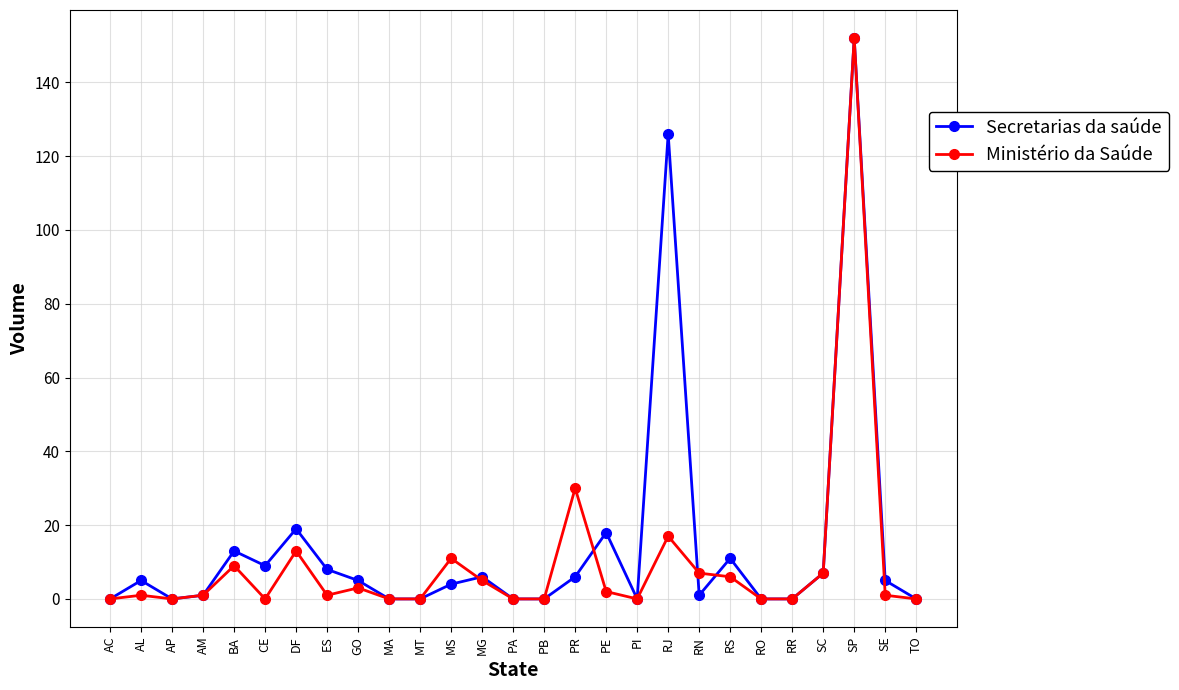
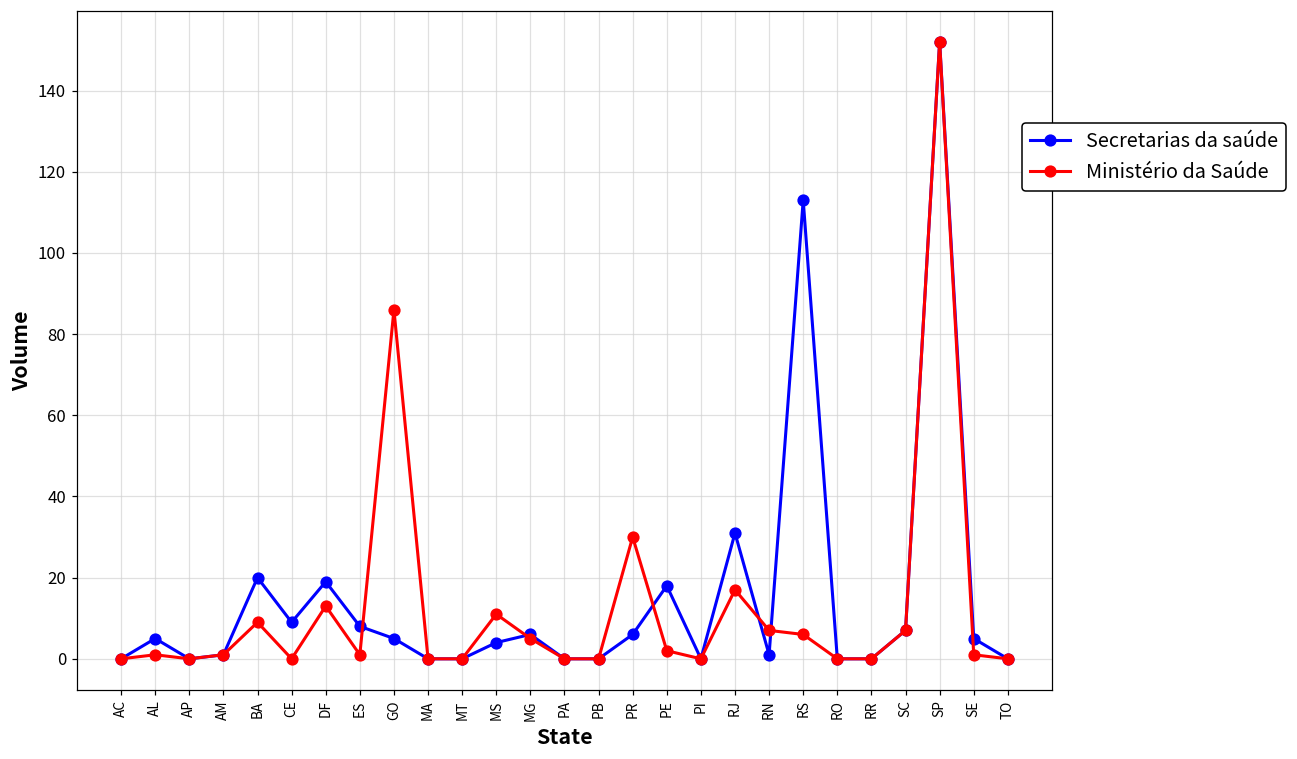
Secretarias da saúde, BA: 13 -> 20
Ministério da Saúde, GO: 3 -> 86
Secretarias da saúde, RJ: 126 -> 31
Secretarias da saúde, RS: 11 -> 113
